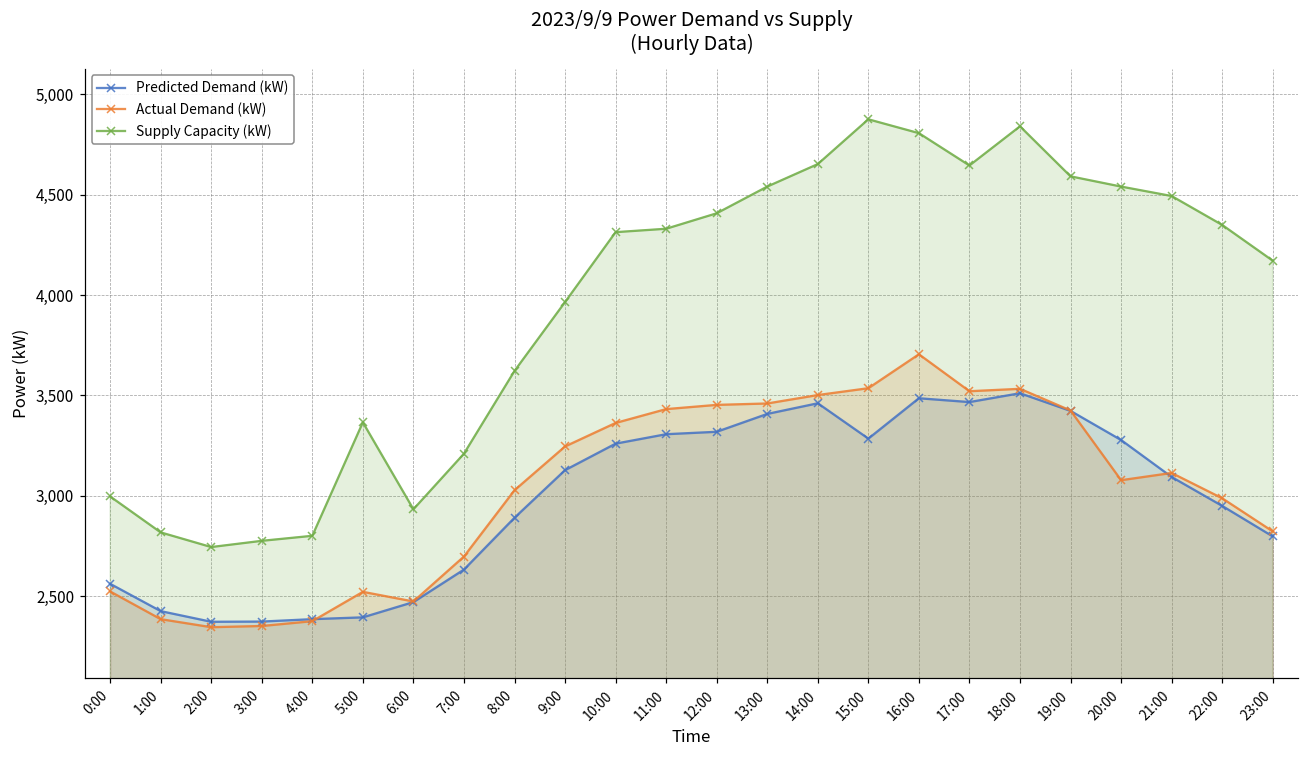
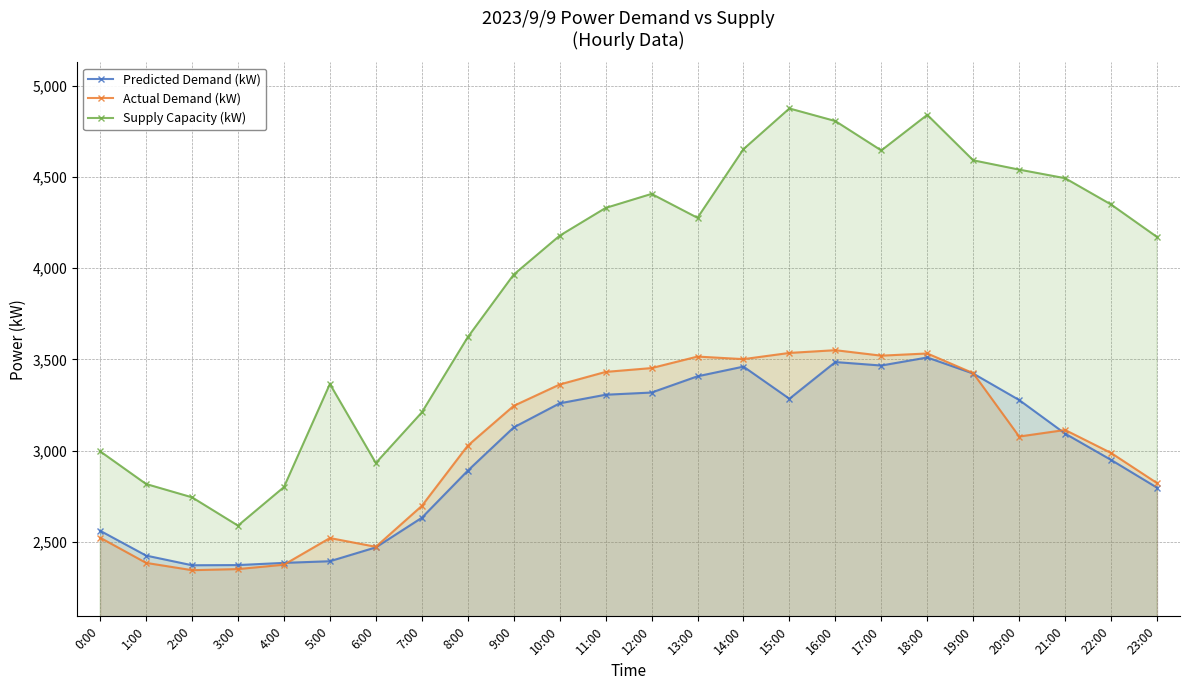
Supply Capacity (kW), 3:00: 2,780 -> 2,590
Supply Capacity (kW), 10:00: 4,310 -> 4,180
Actual Demand (kW), 13:00: 3,460 -> 3,520
Supply Capacity (kW), 13:00: 4,540 -> 4,280
Actual Demand (kW), 16:00: 3,710 -> 3,550
